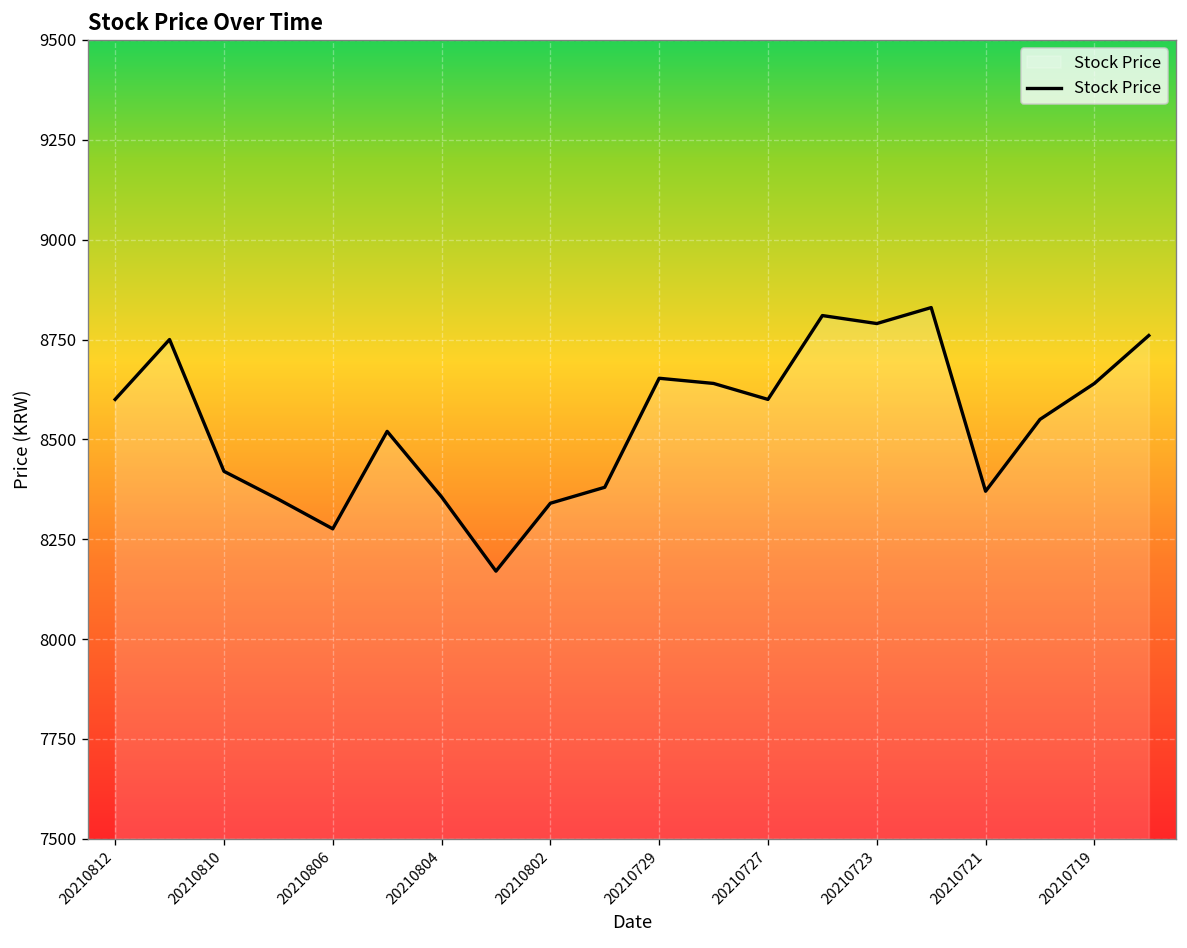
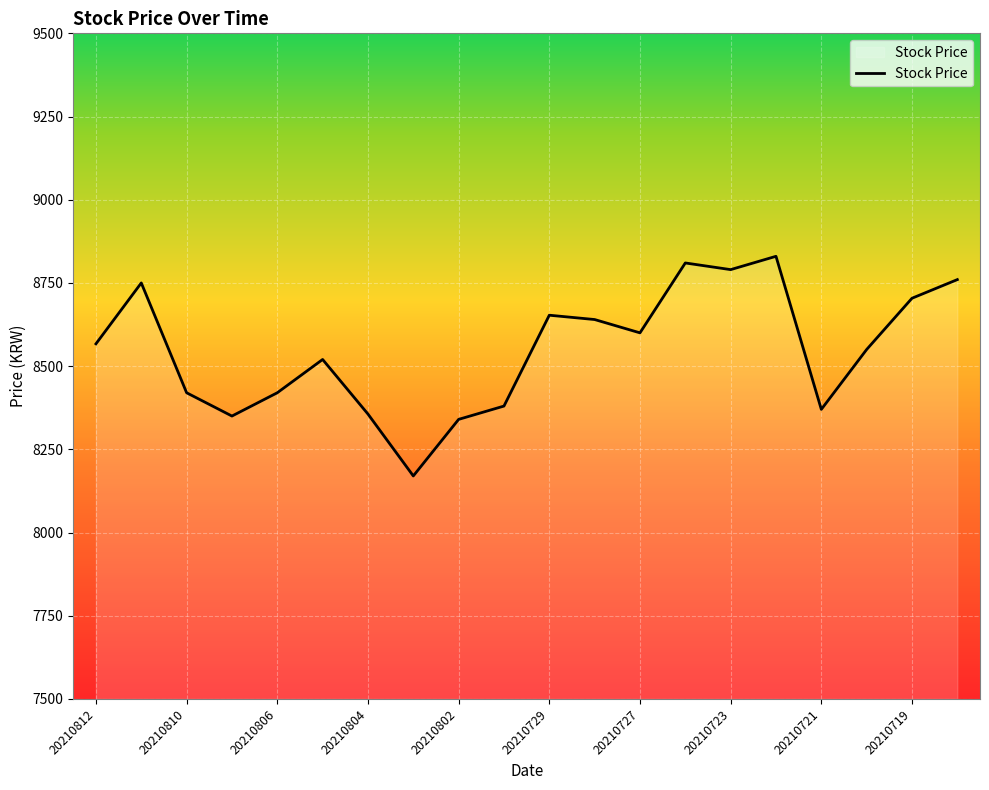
20210812: 8600 -> 8570
20210806: 8280 -> 8420
20210719: 8640 -> 8700
